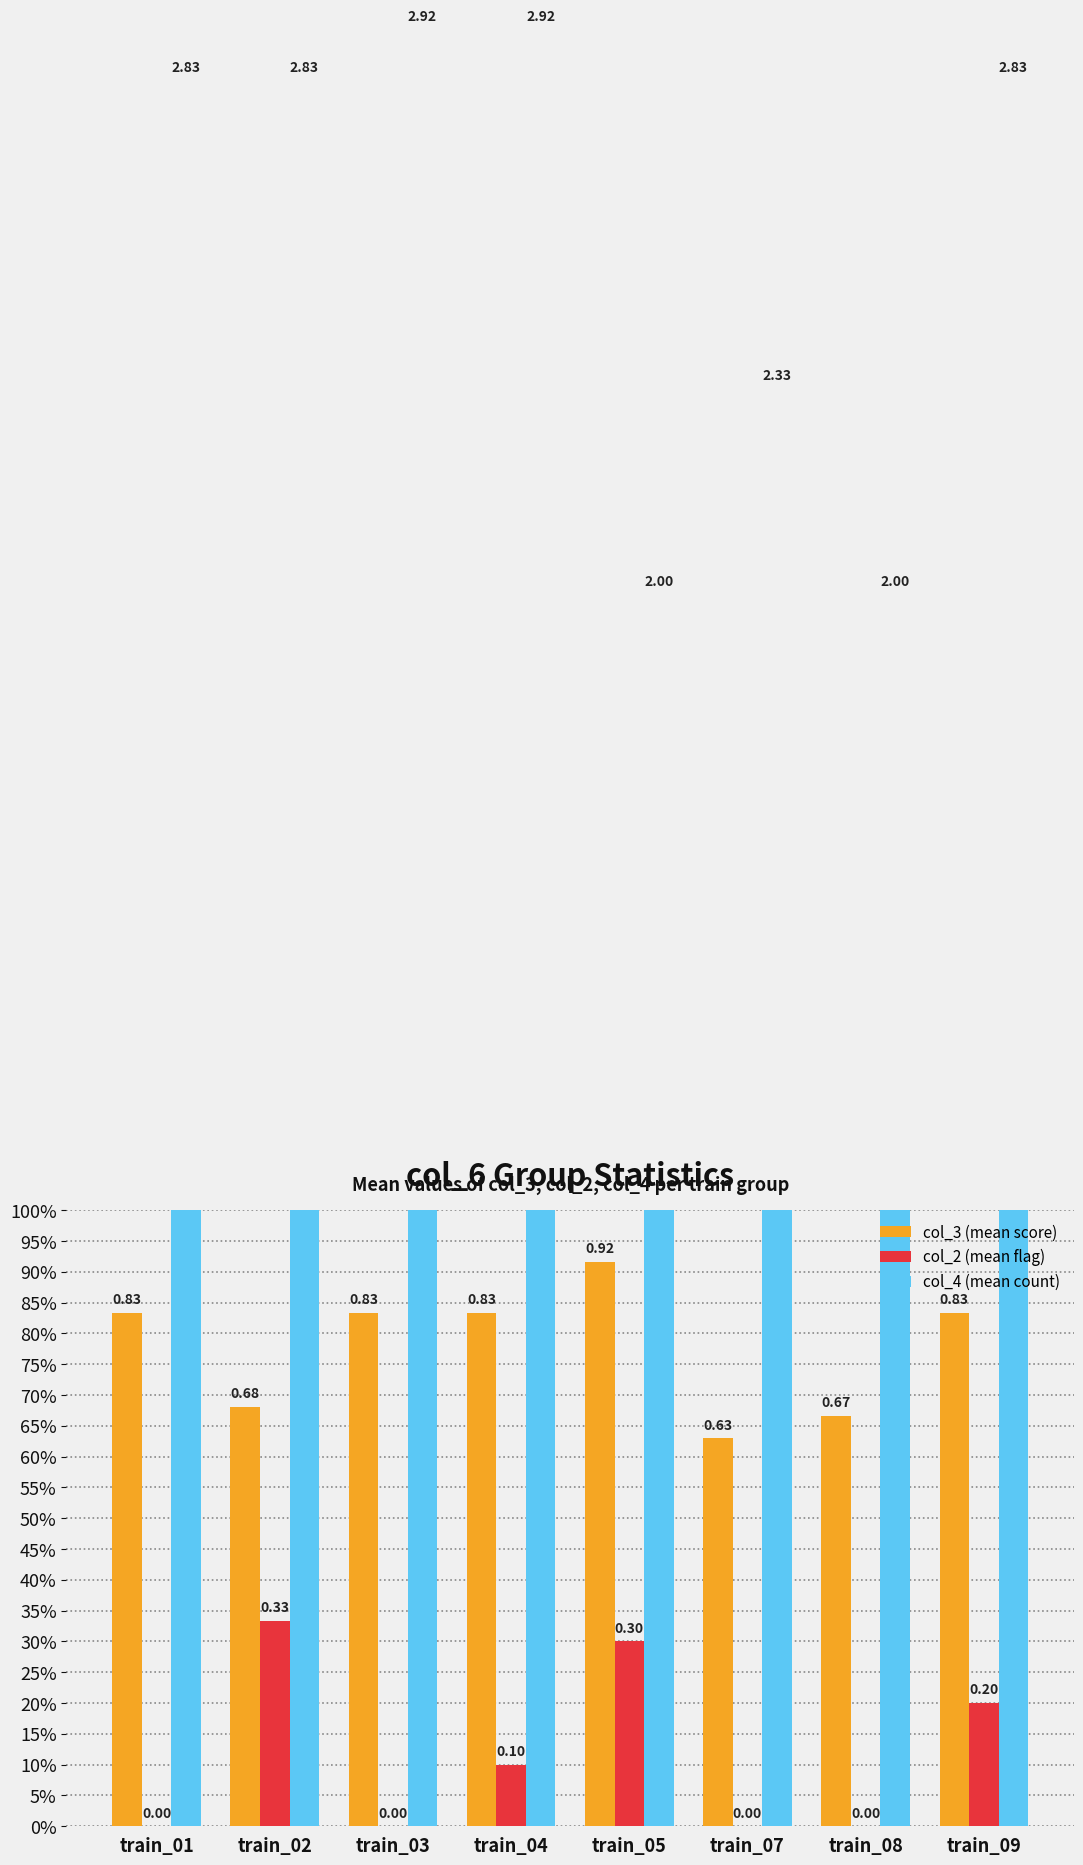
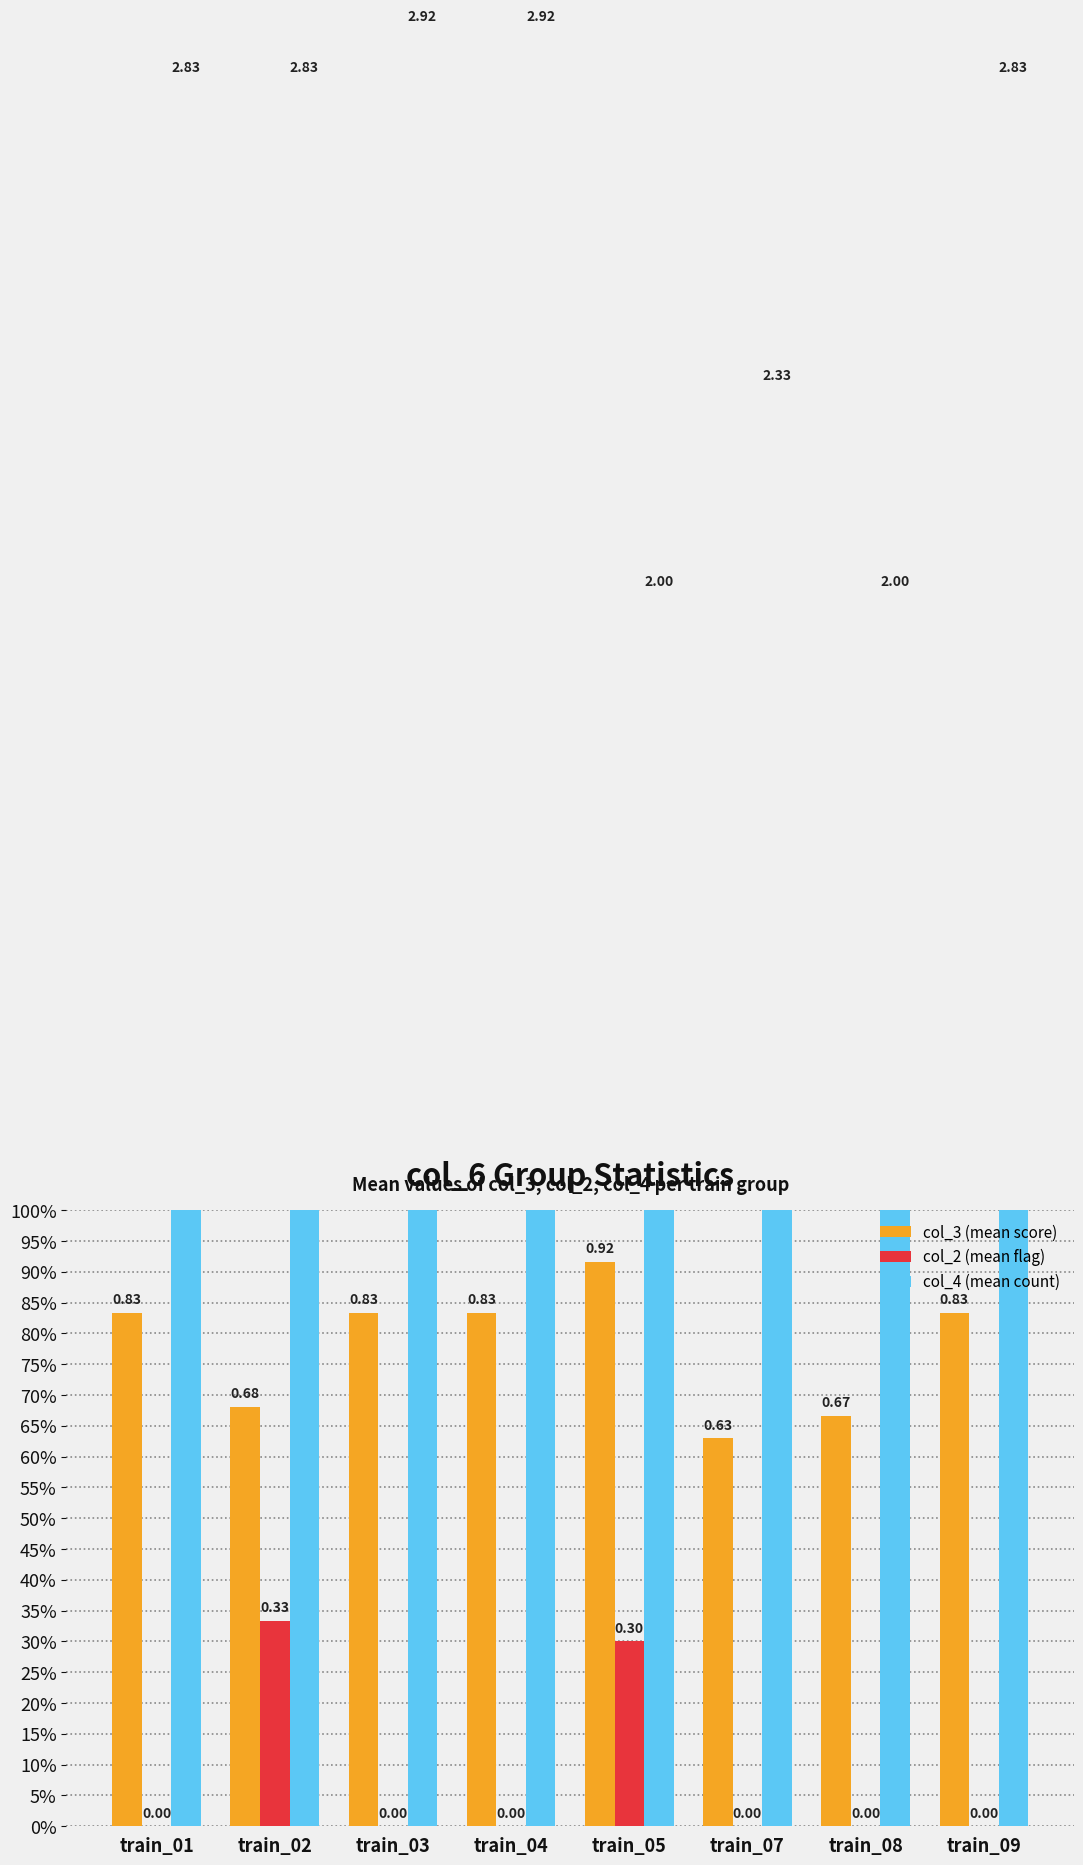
col_2 (mean flag), train_04: 0.10 -> 0.00
col_2 (mean flag), train_09: 0.20 -> 0.00
